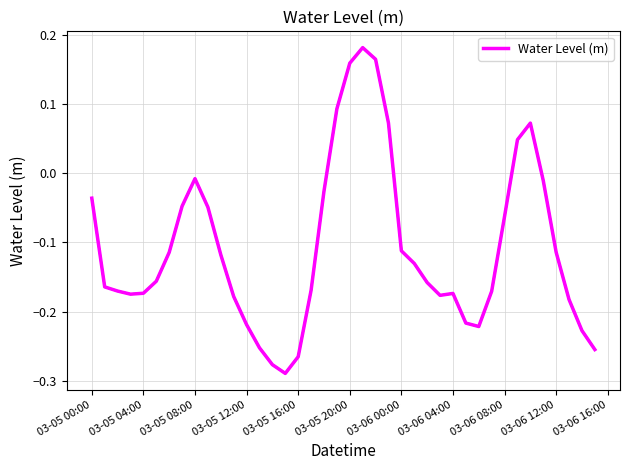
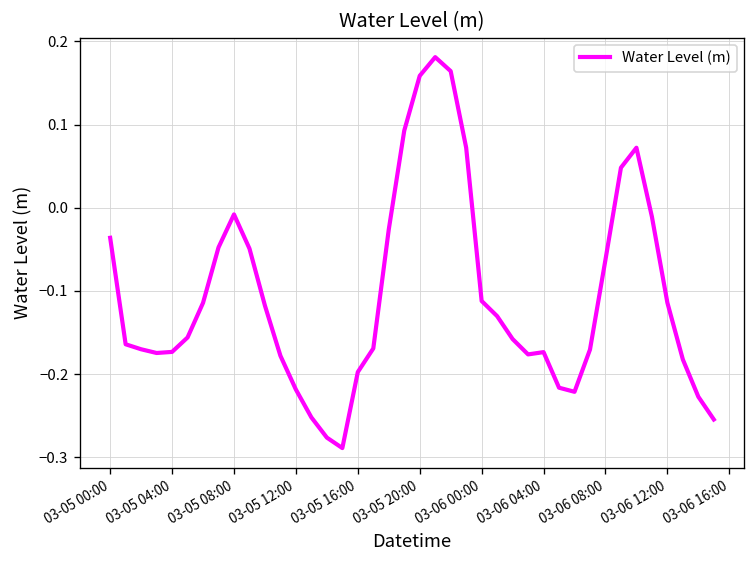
03-05 16:00: -0.26 -> -0.20
